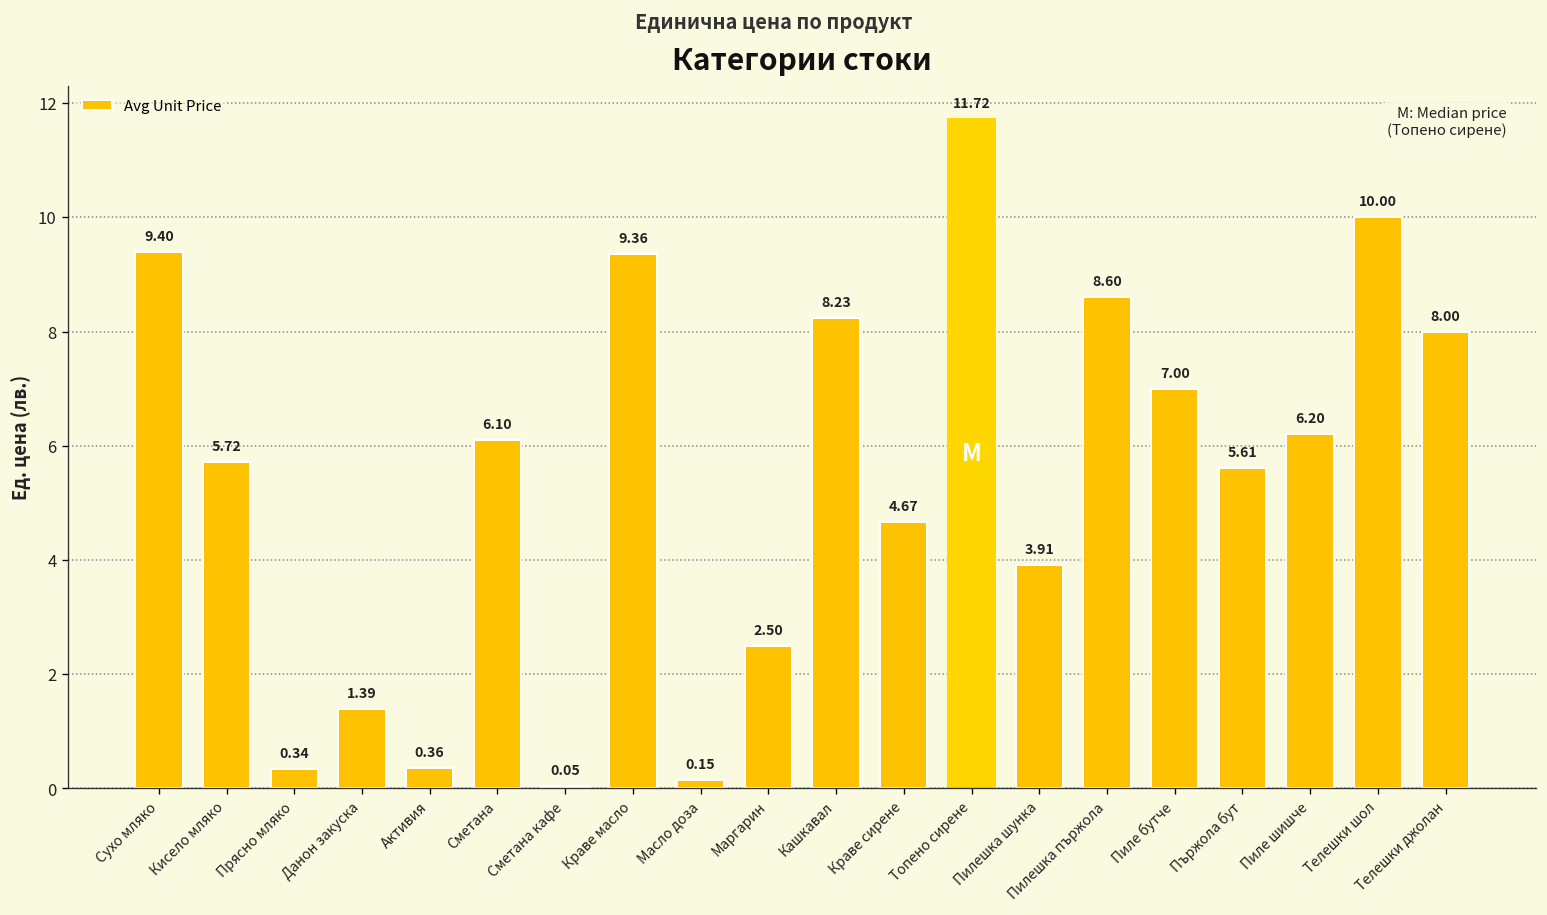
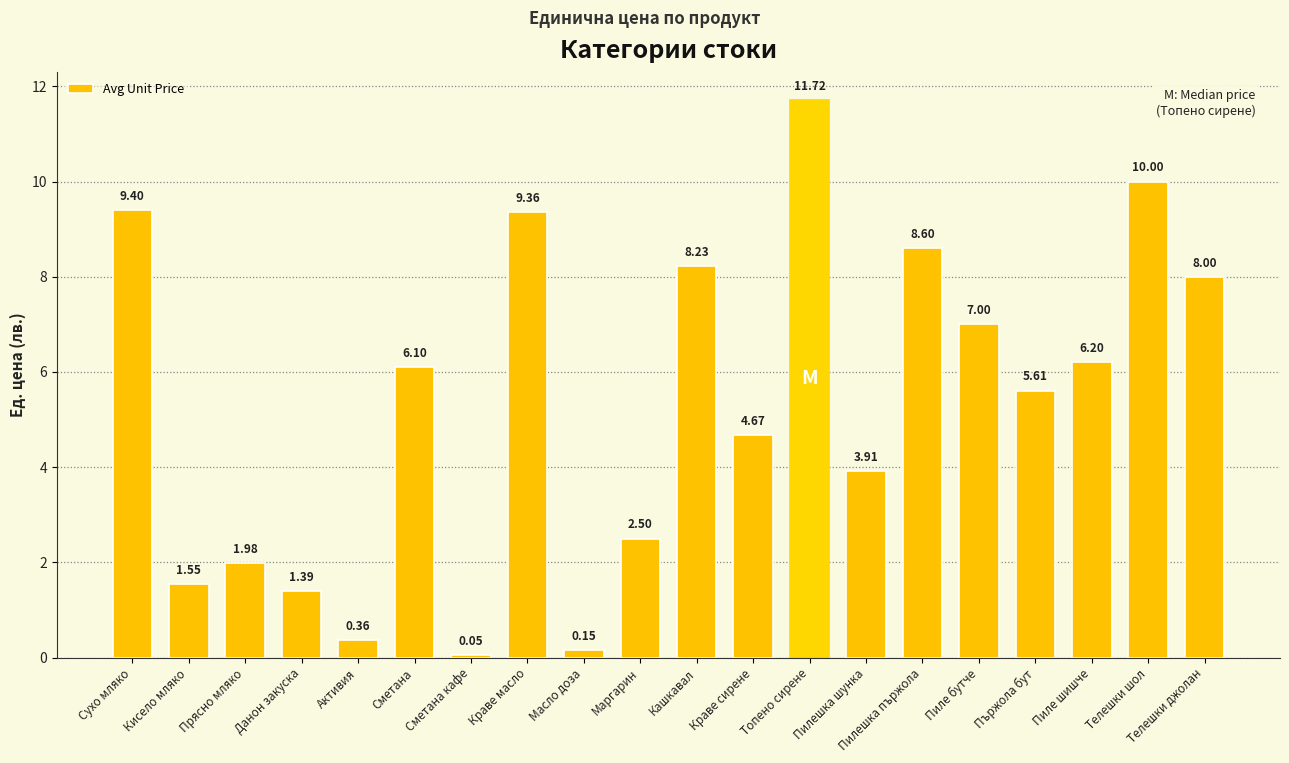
Кисело мляко: 5.72 -> 1.55
Прясно мляко: 0.34 -> 1.98
